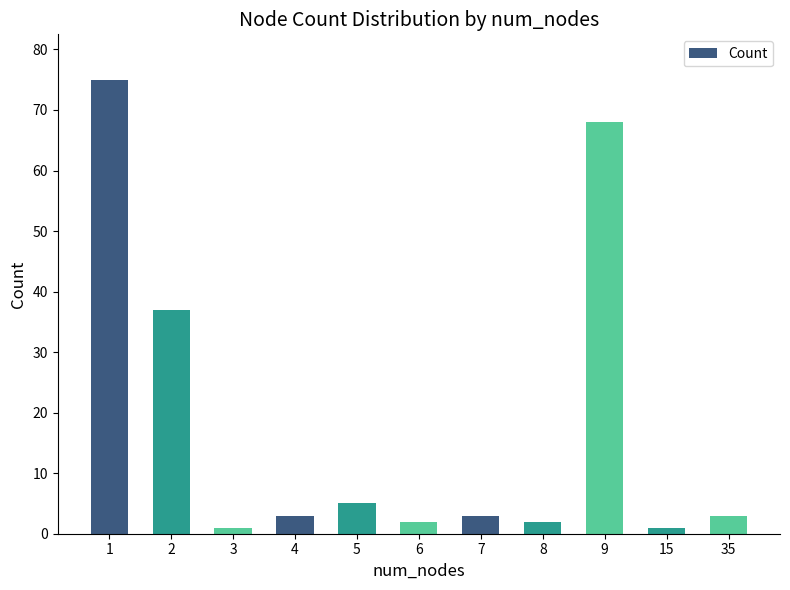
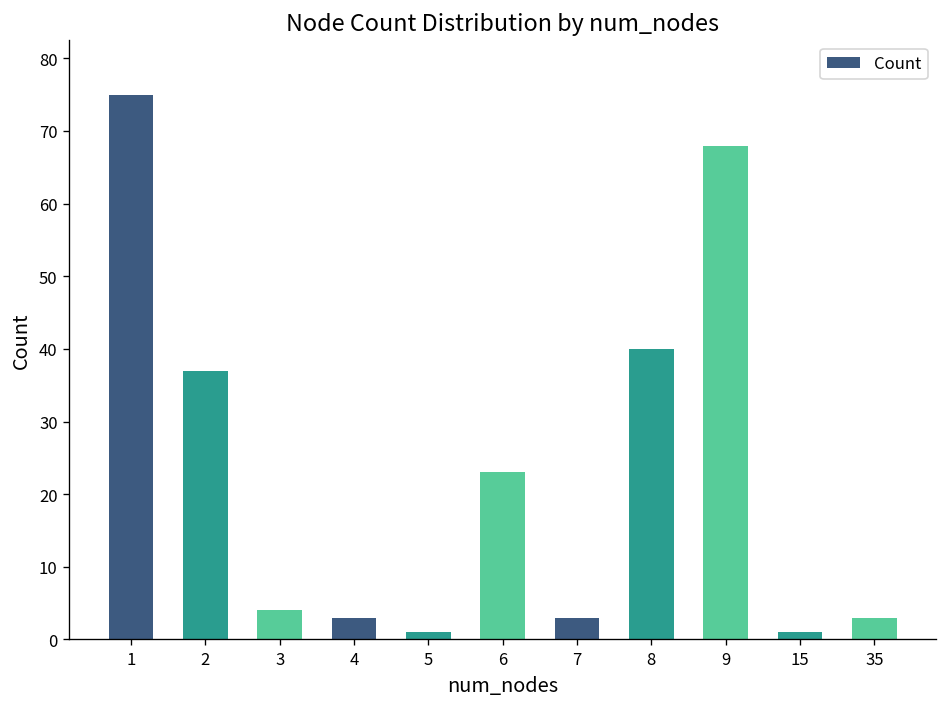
3: 1 -> 4
5: 5 -> 1
6: 2 -> 23
8: 2 -> 40
